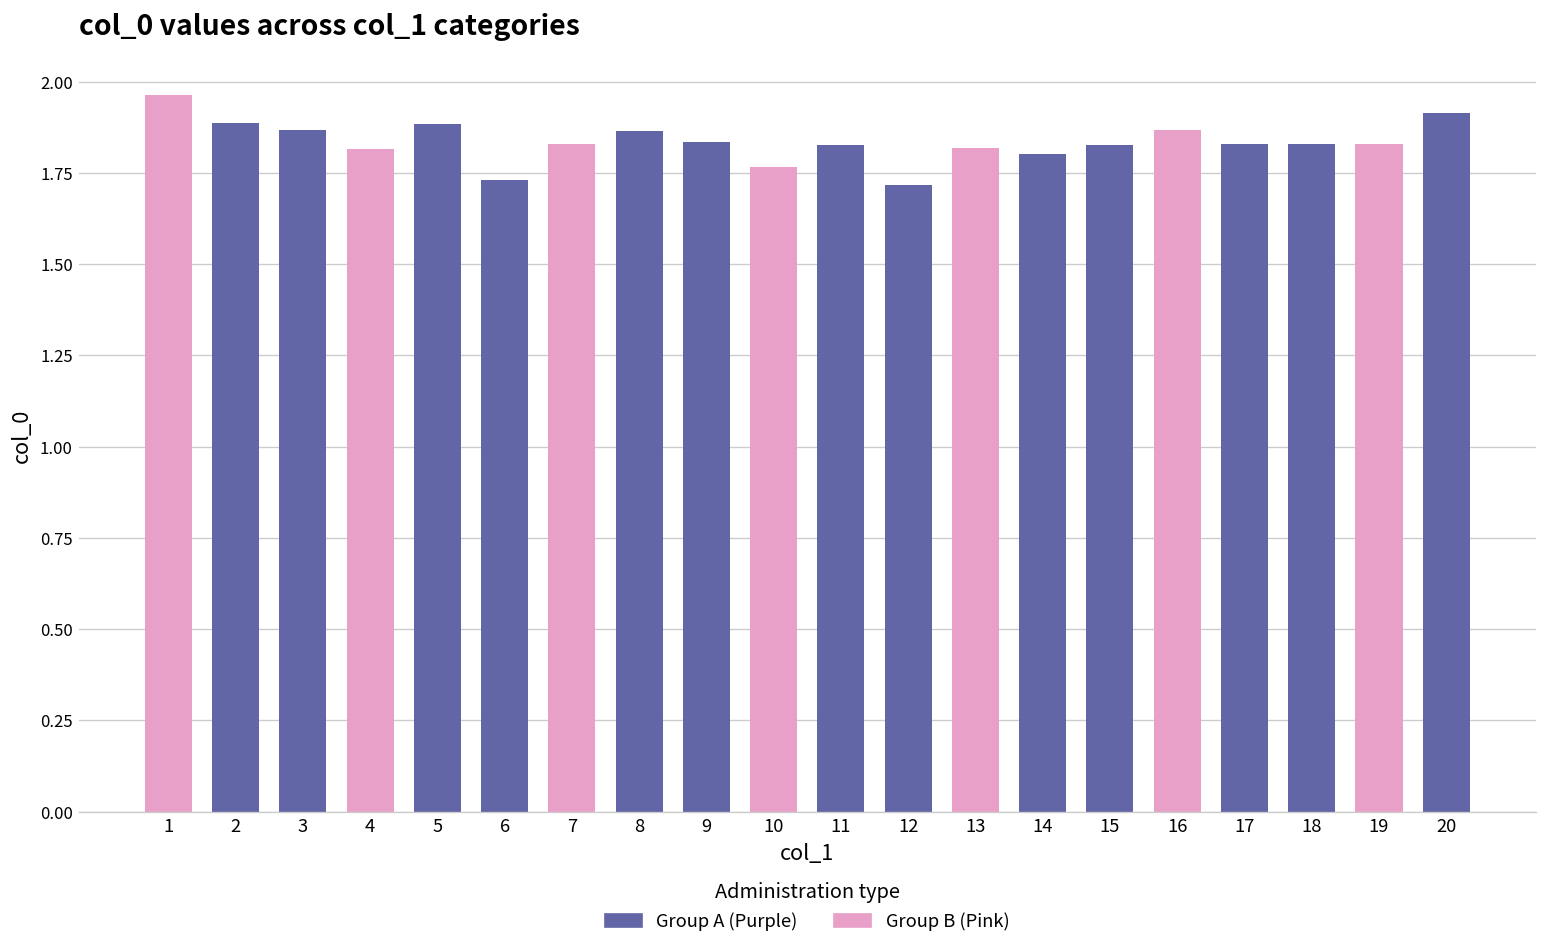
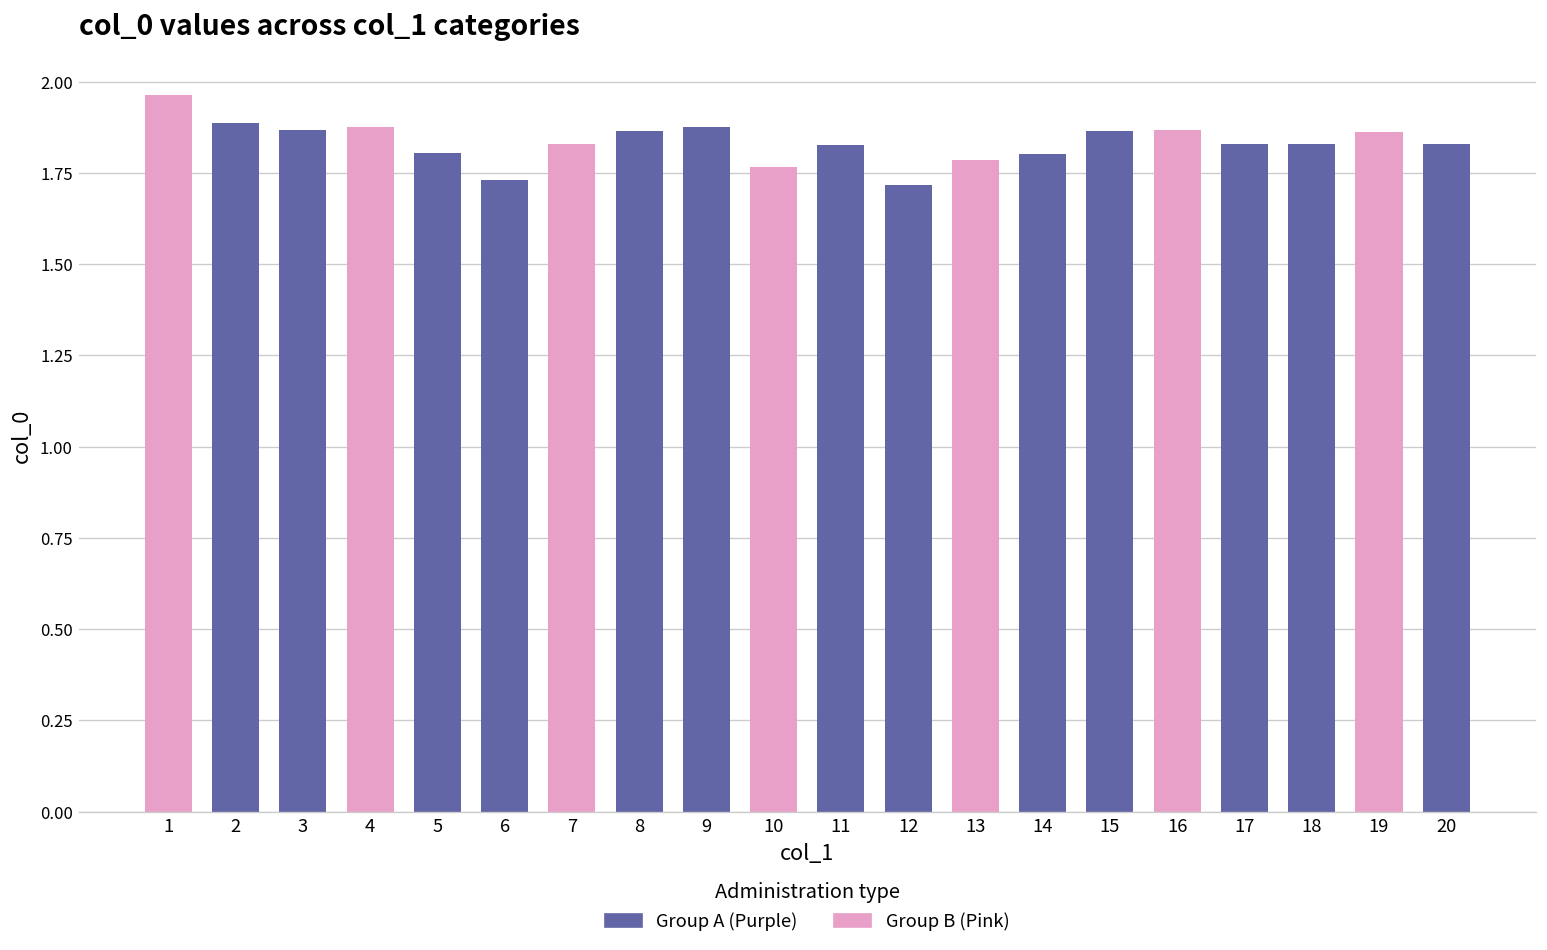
4: 1.82 -> 1.88
5: 1.88 -> 1.80
9: 1.84 -> 1.88
13: 1.82 -> 1.79
15: 1.83 -> 1.86
19: 1.83 -> 1.86
20: 1.91 -> 1.83
